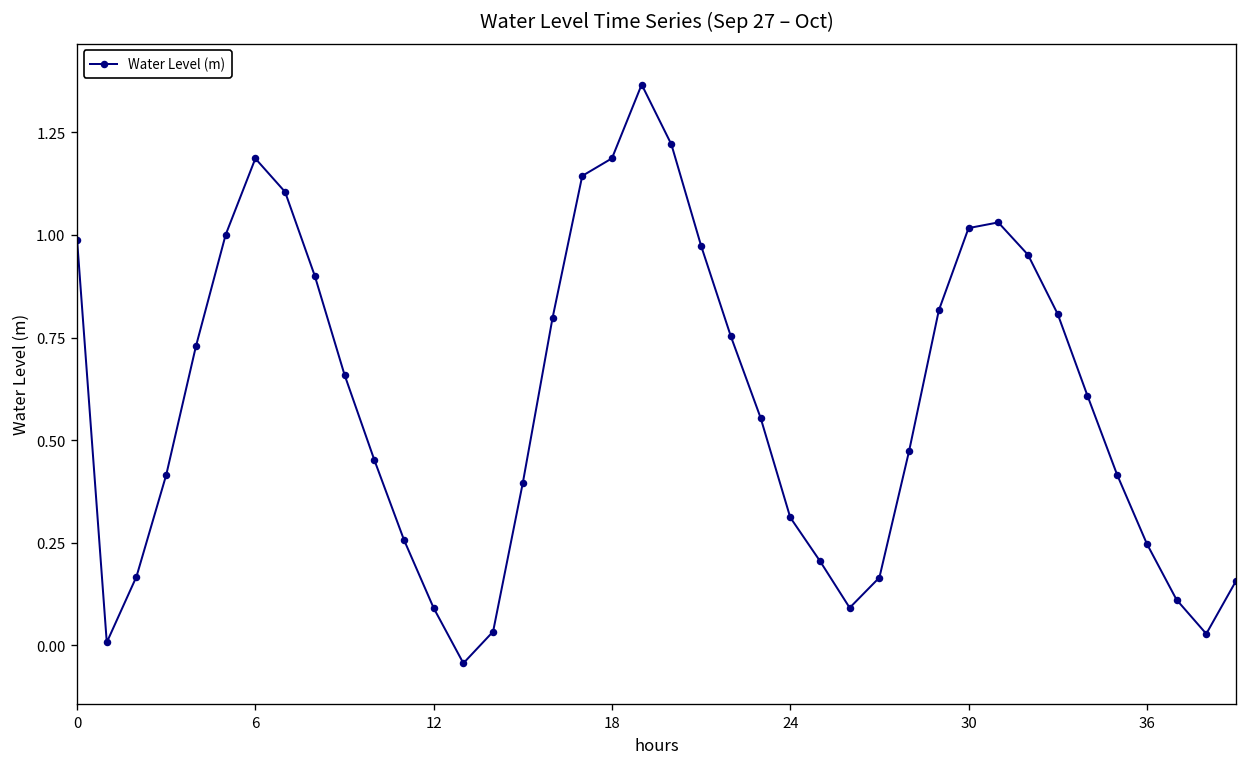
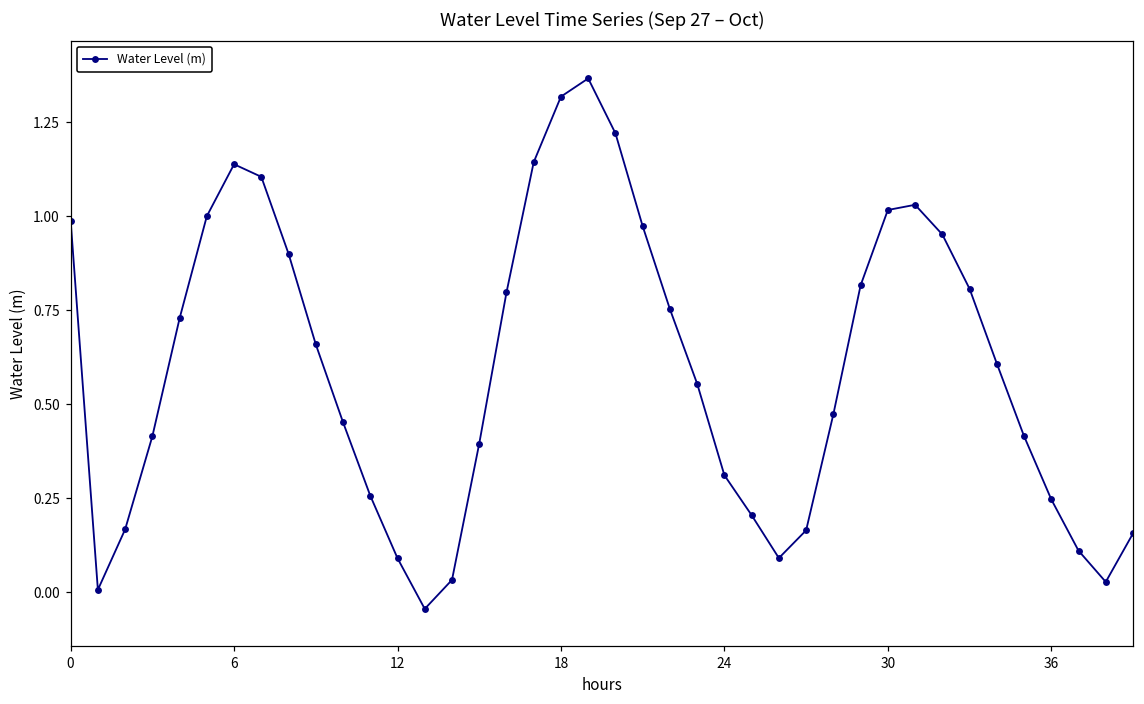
6: 1.19 -> 1.14
18: 1.19 -> 1.32
